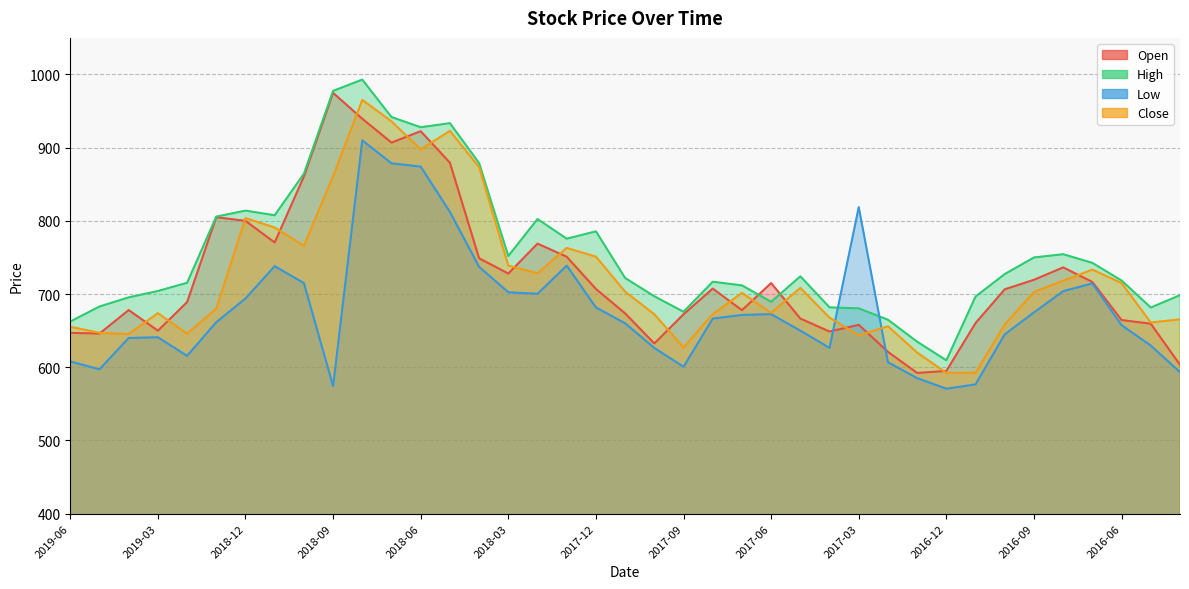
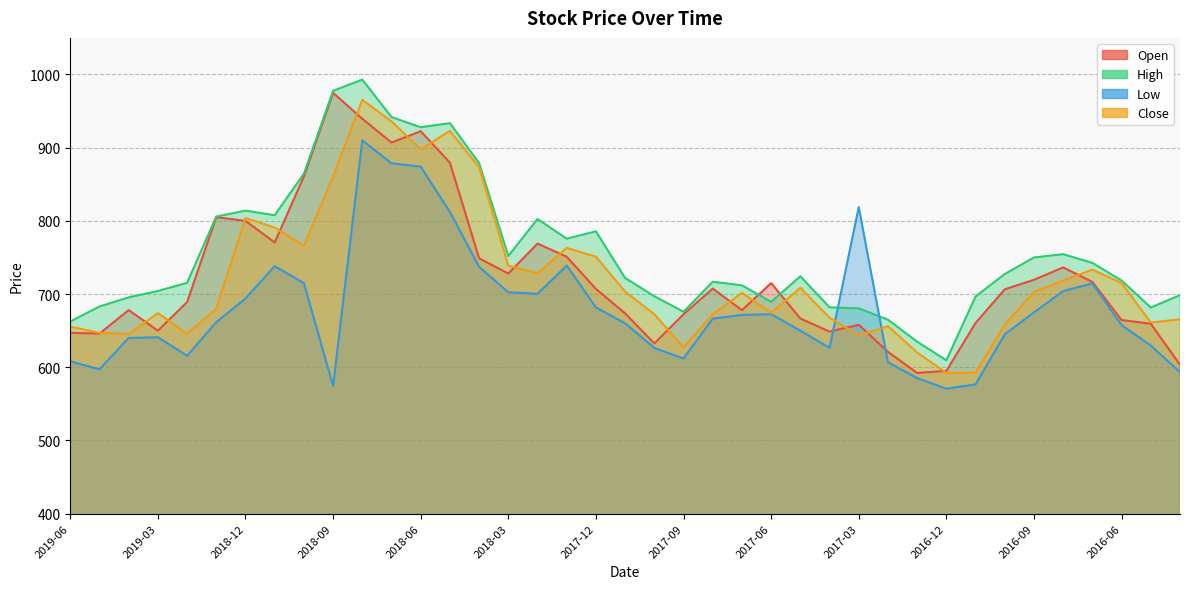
Low, 2017-09: 600 -> 610
